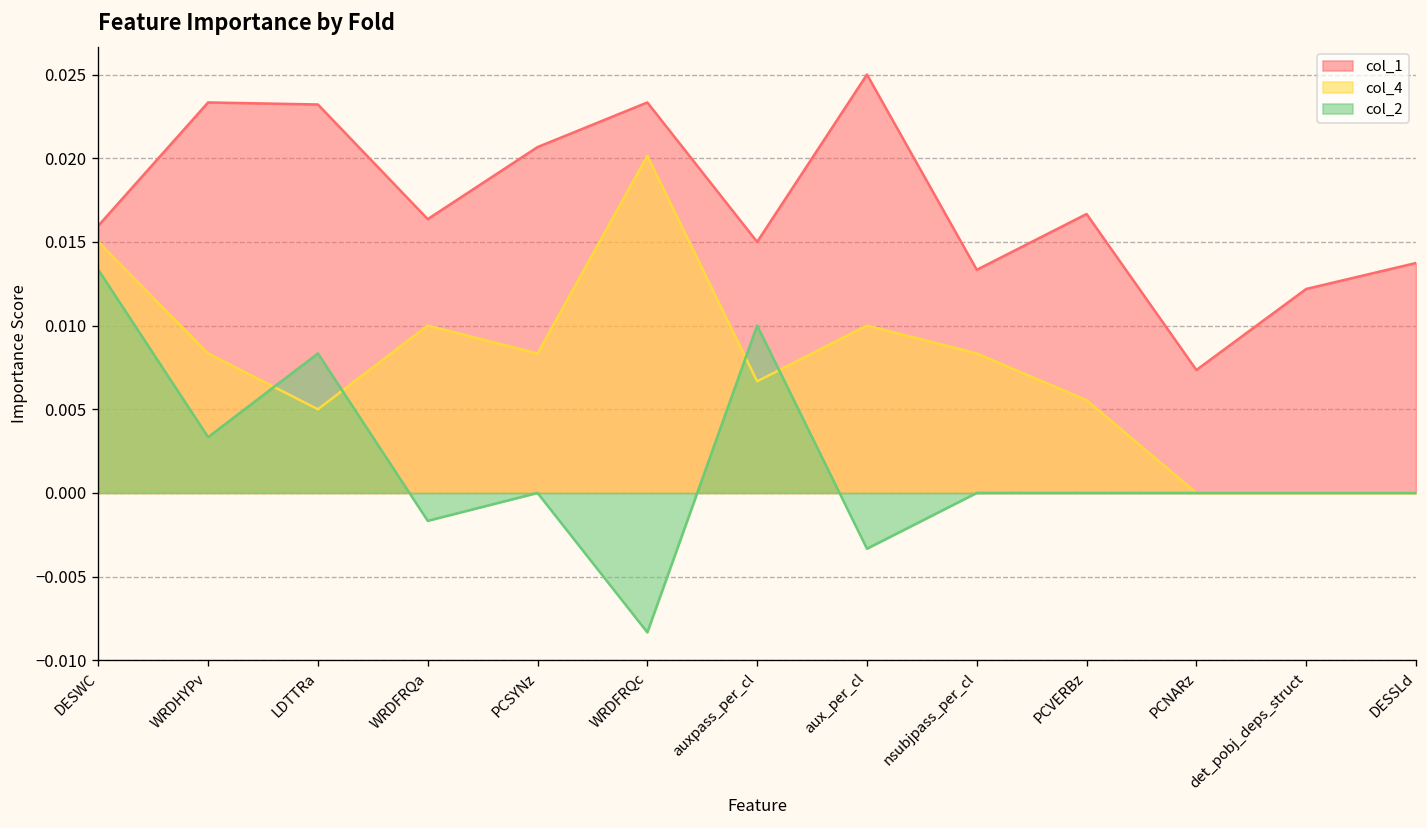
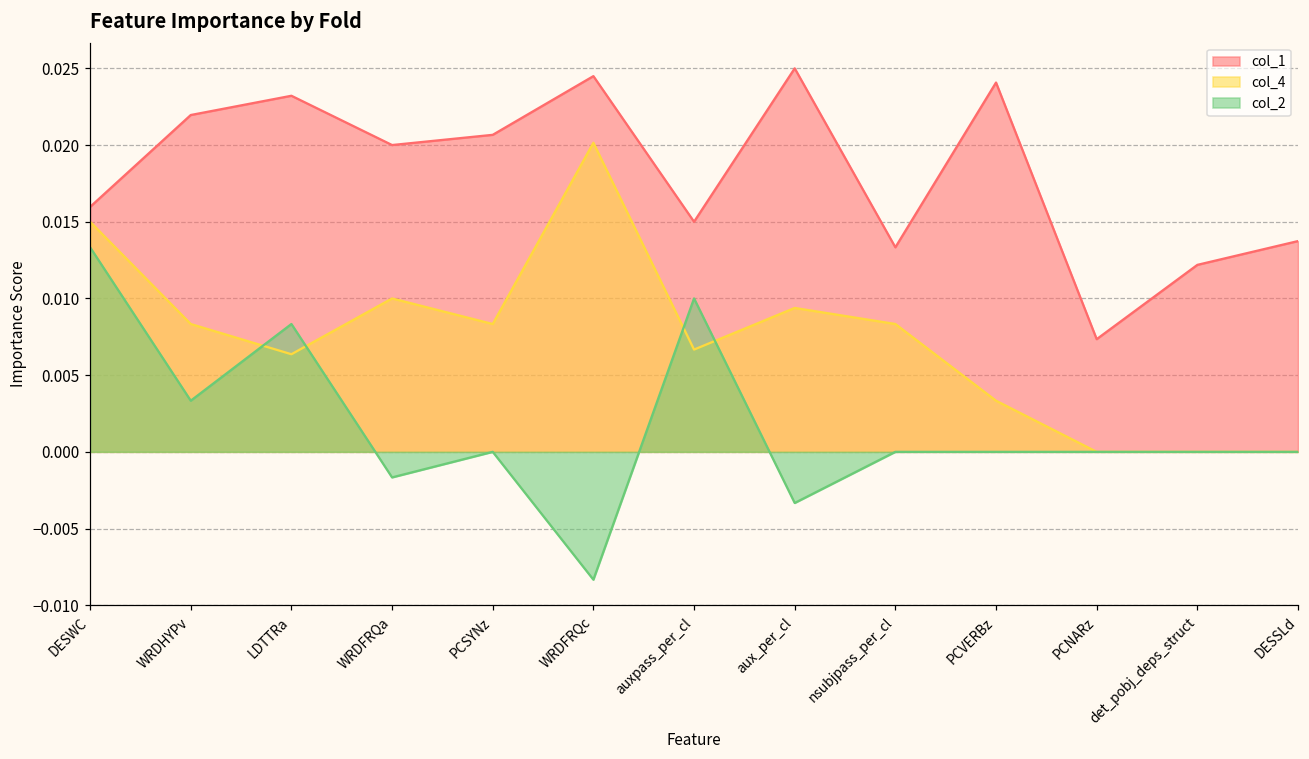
col_1, WRDHYPv: 0.0233 -> 0.0220
col_4, LDTTRa: 0.0050 -> 0.0064
col_1, WRDFRQa: 0.0164 -> 0.0200
col_1, WRDFRQc: 0.0233 -> 0.0245
col_4, aux_per_cl: 0.0100 -> 0.0094
col_1, PCVERBz: 0.0167 -> 0.0241
col_4, PCVERBz: 0.0055 -> 0.0033
